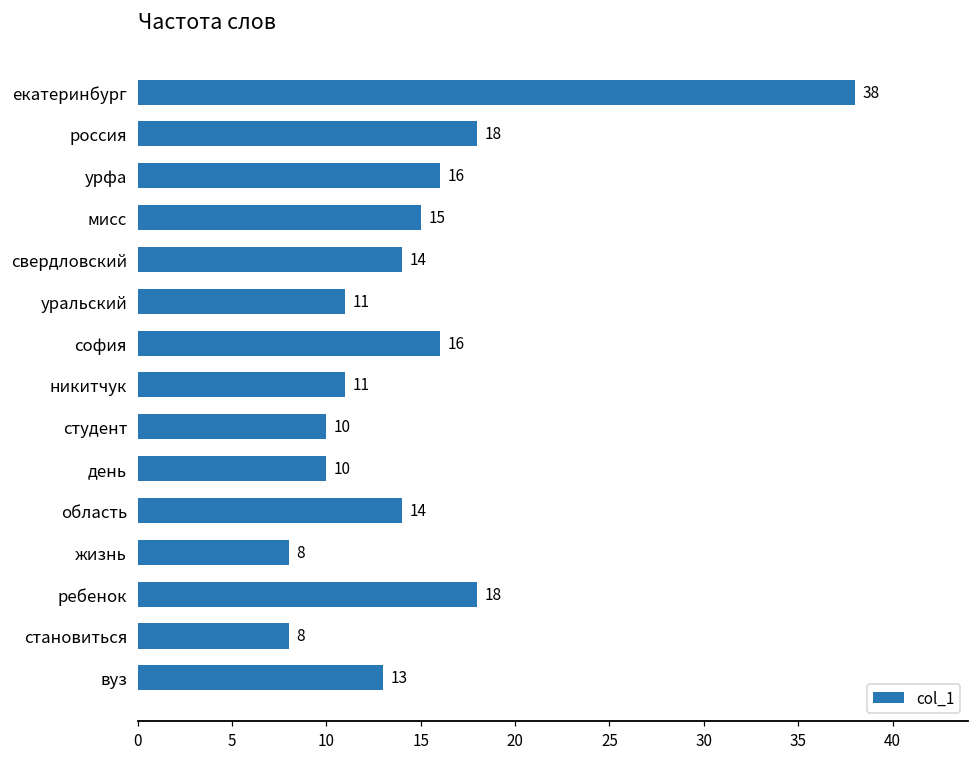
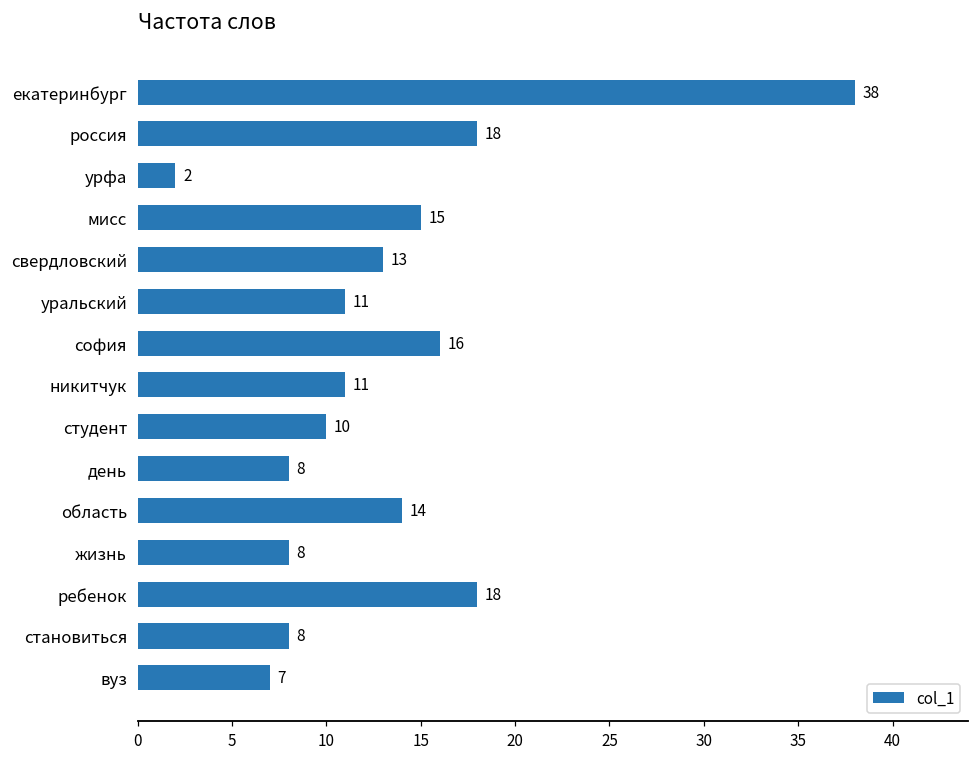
урфа: 16 -> 2
свердловский: 14 -> 13
день: 10 -> 8
вуз: 13 -> 7
